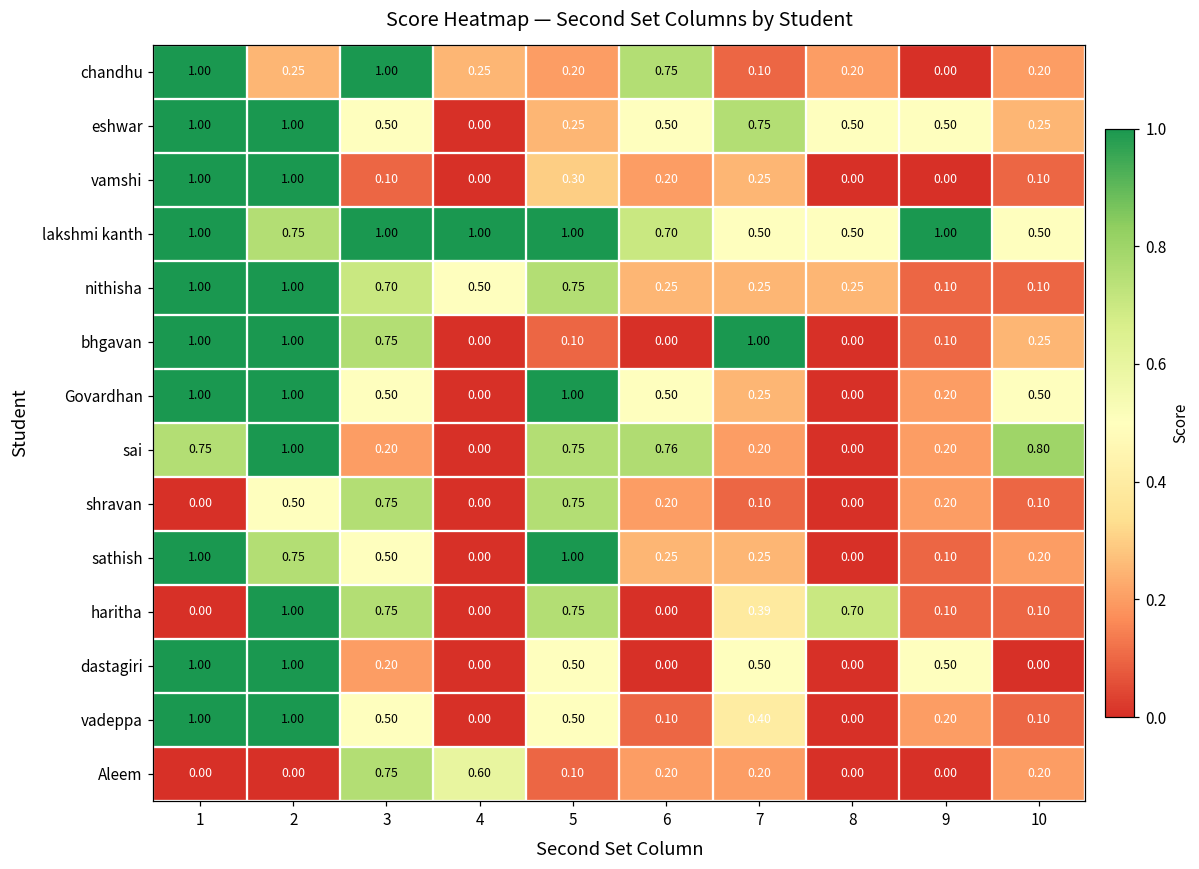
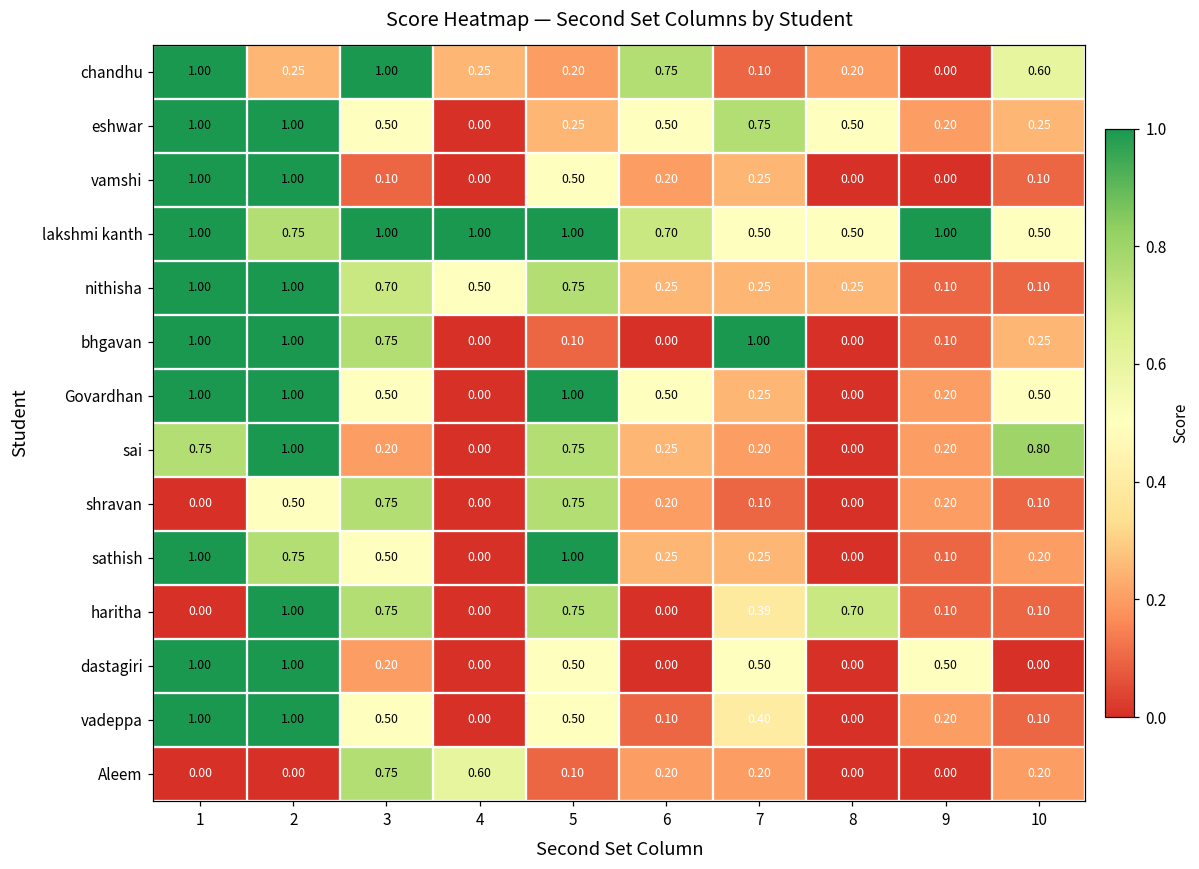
chandhu, 10: 0.20 -> 0.60
eshwar, 9: 0.50 -> 0.20
vamshi, 5: 0.30 -> 0.50
sai, 6: 0.76 -> 0.25
